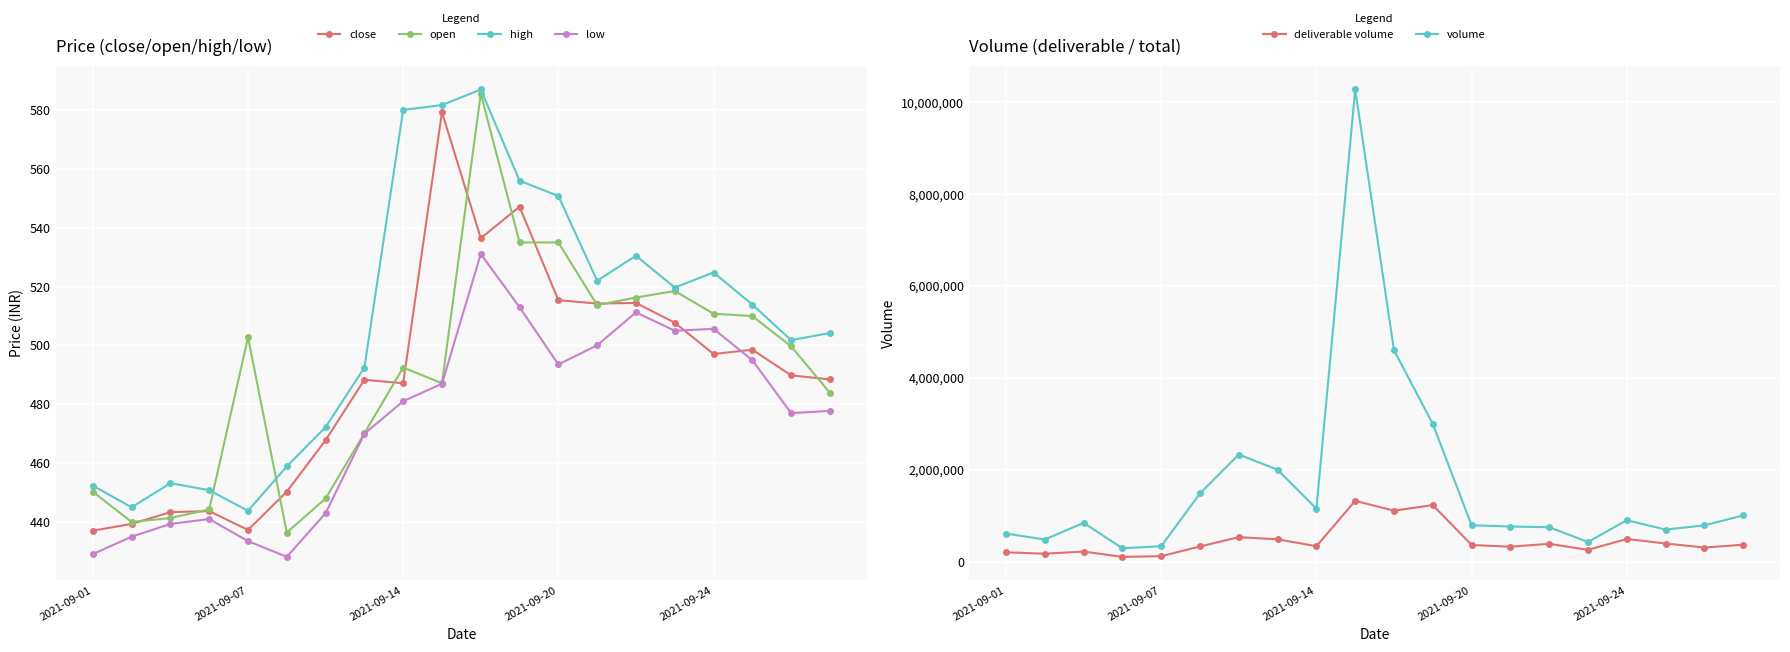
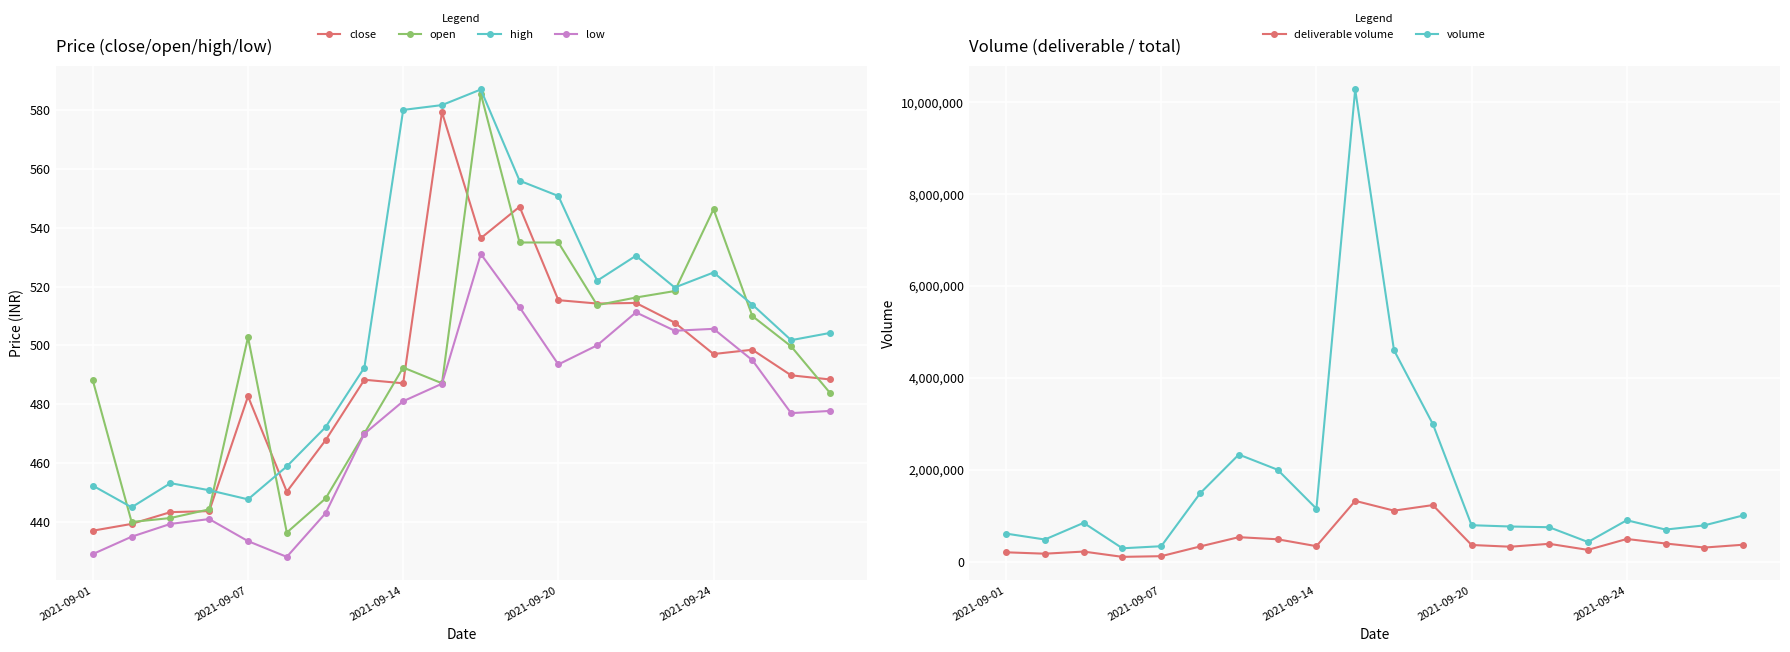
Price (close/open/high/low), open, 2021-09-01: 450 -> 488
Price (close/open/high/low), close, 2021-09-07: 437 -> 483
Price (close/open/high/low), high, 2021-09-07: 444 -> 448
Price (close/open/high/low), open, 2021-09-24: 511 -> 546
